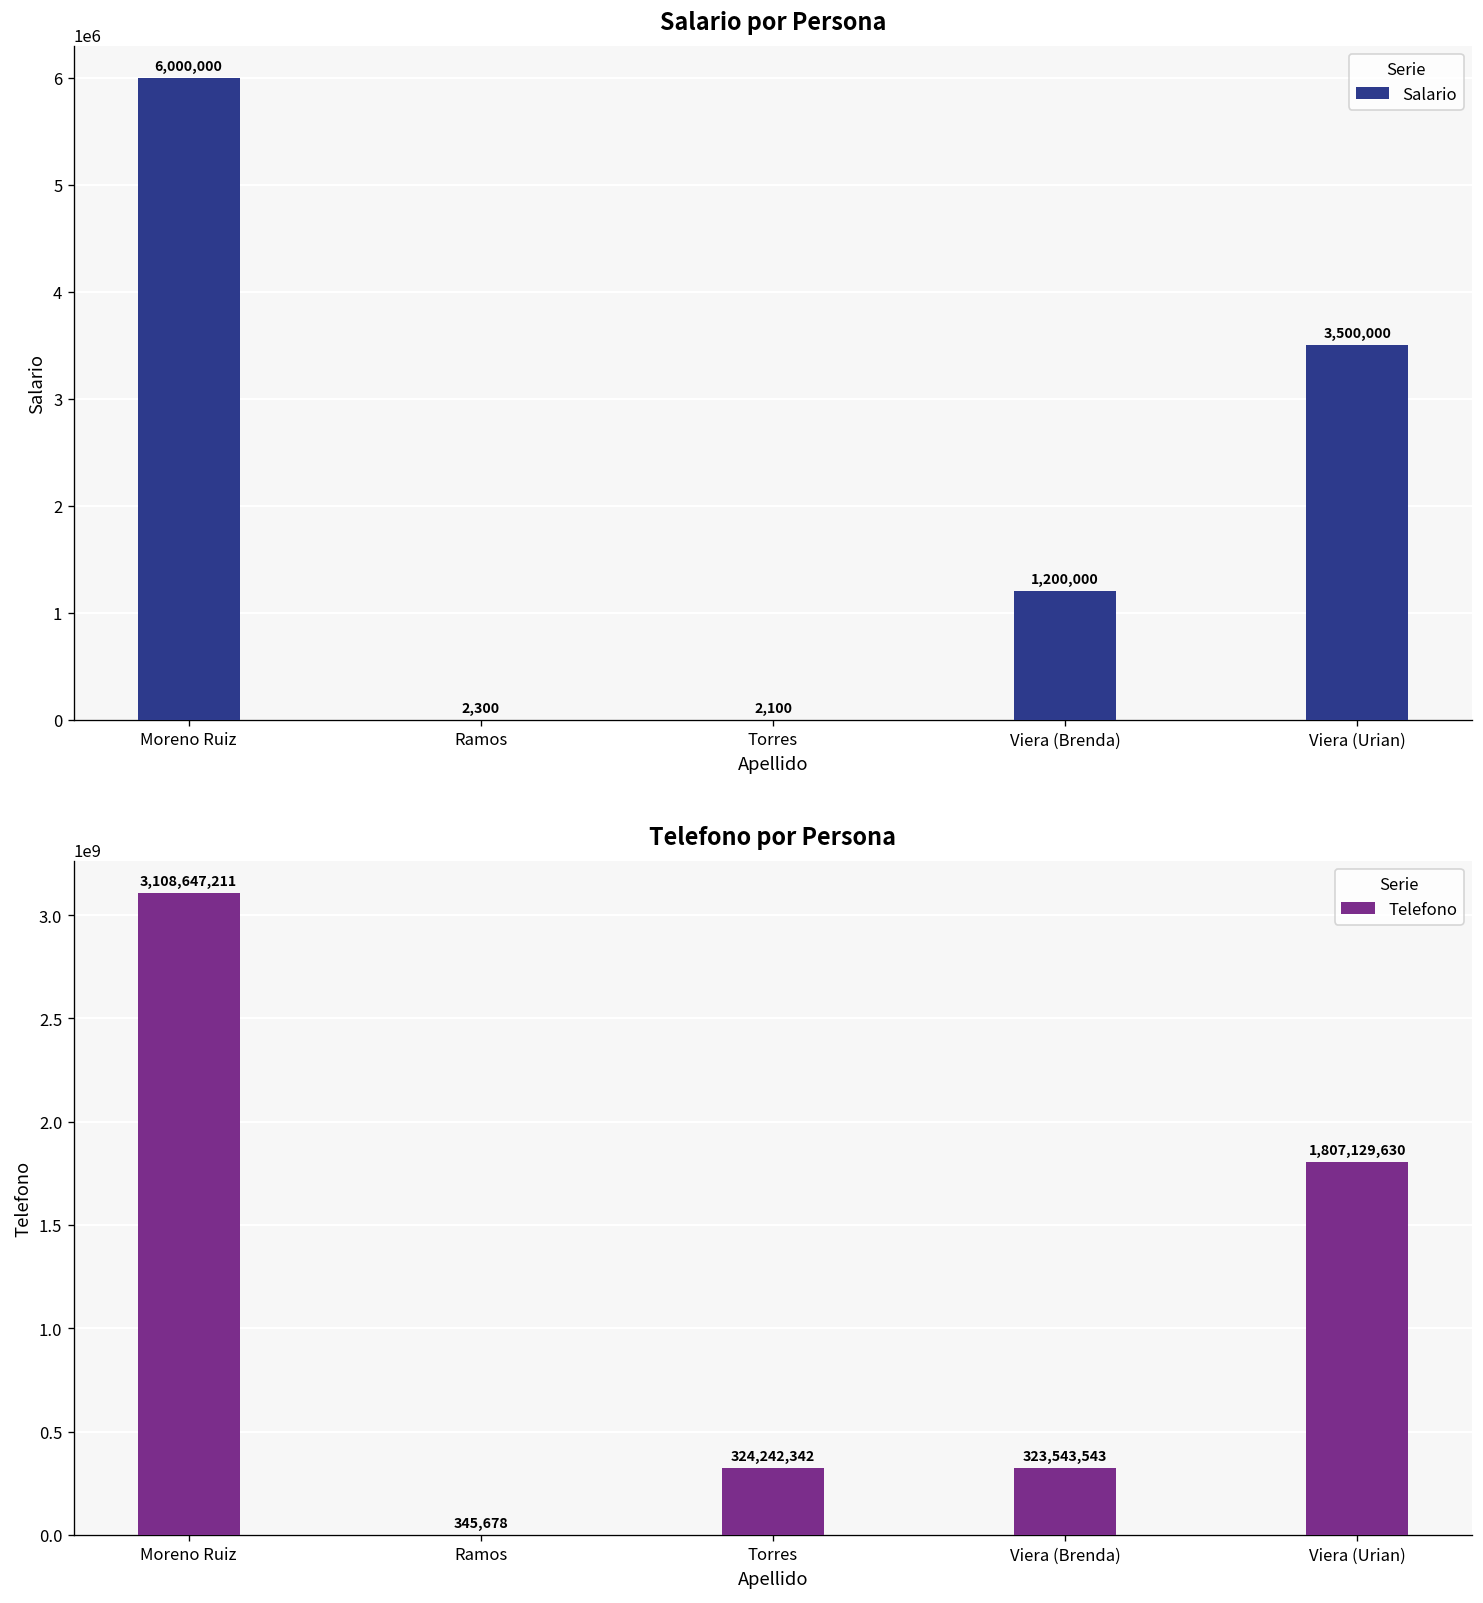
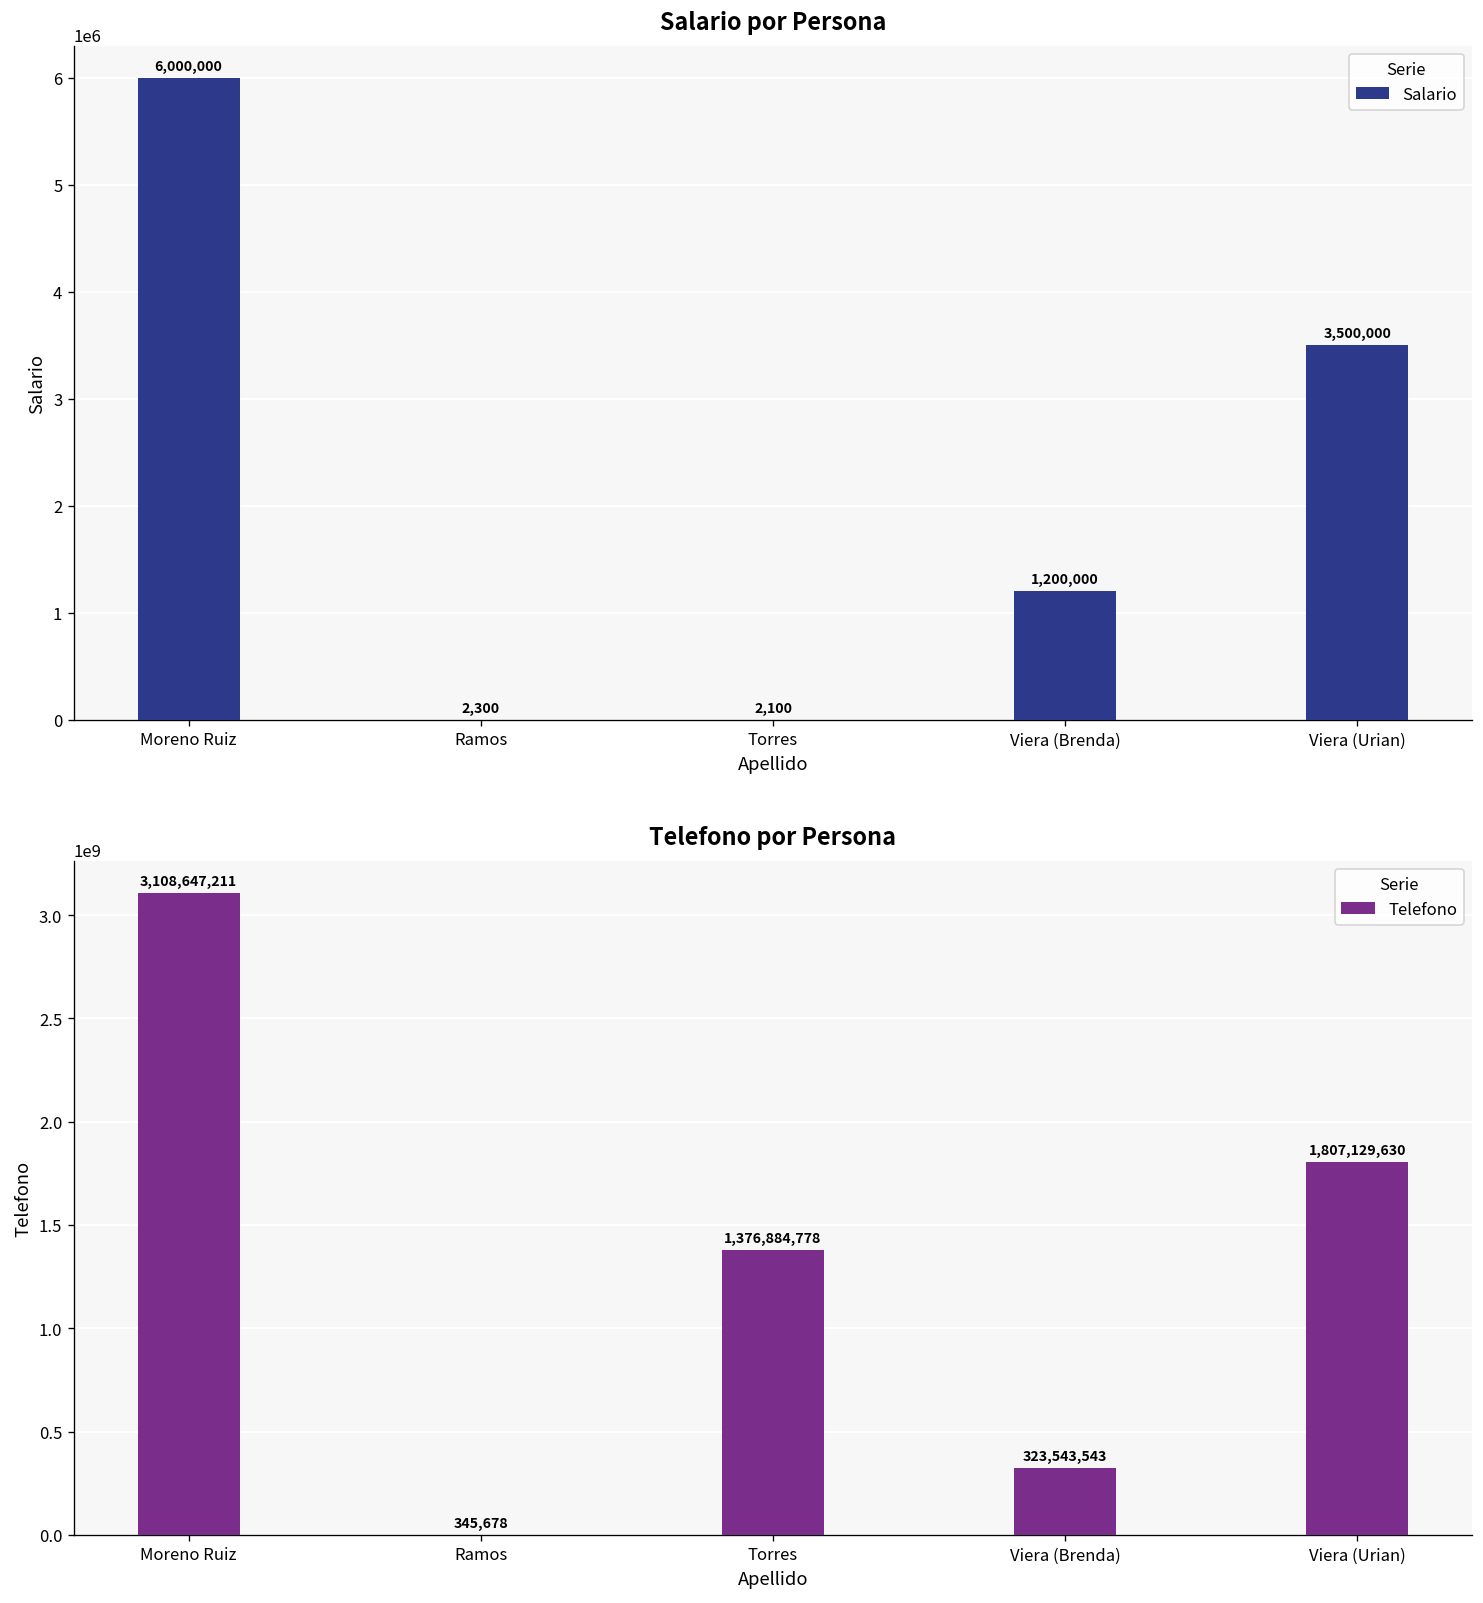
Telefono por Persona, Torres: 324,242,342 -> 1,376,884,778
